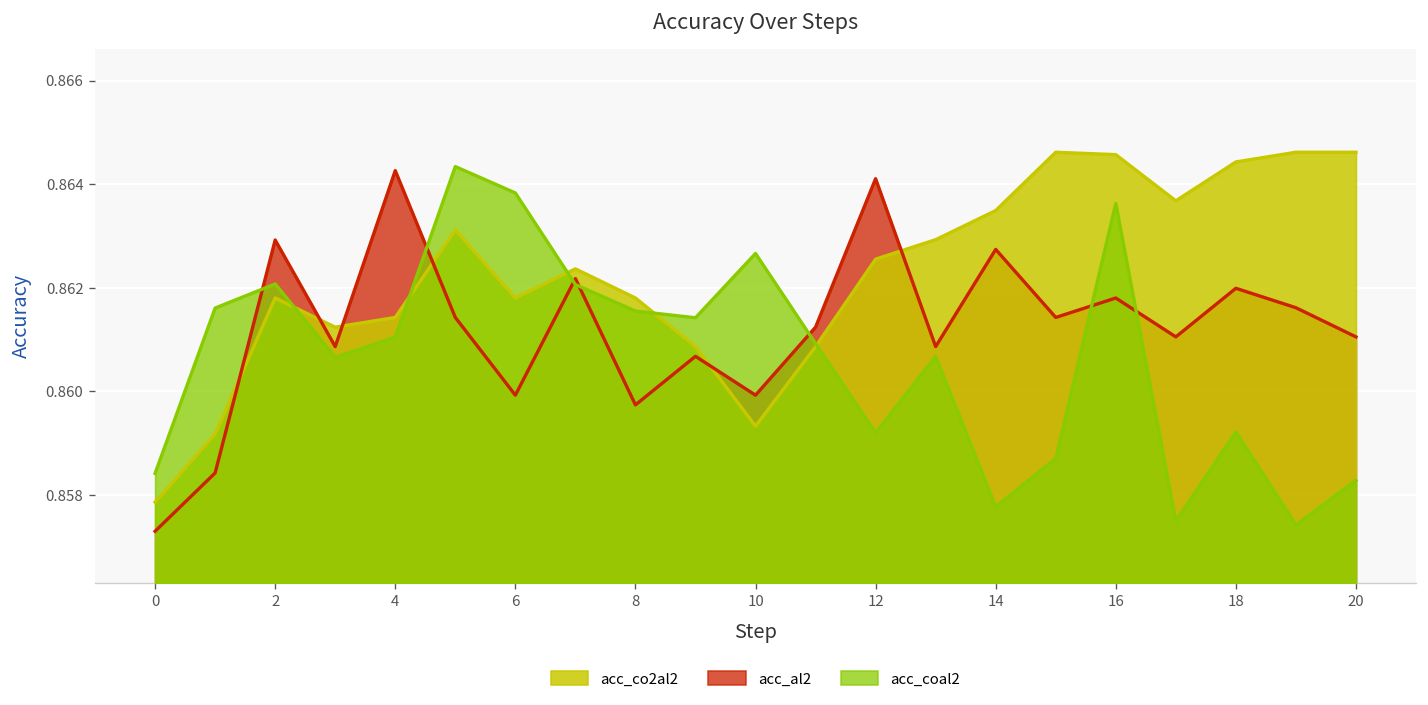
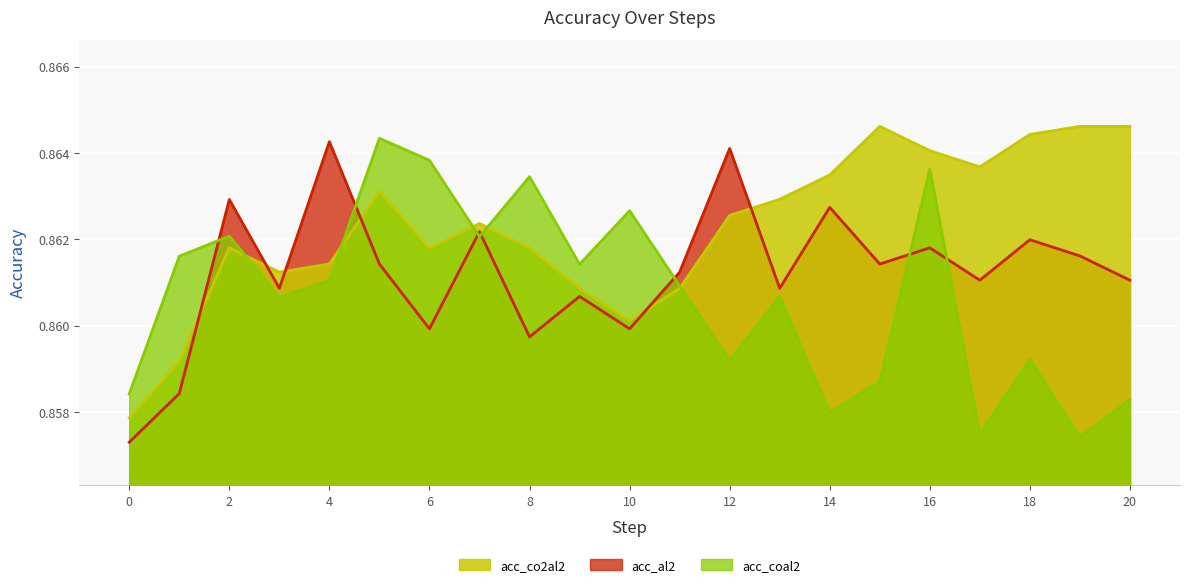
acc_coal2, 8: 0.8616 -> 0.8635
acc_co2al2, 10: 0.8593 -> 0.8601
acc_coal2, 14: 0.8578 -> 0.8580
acc_co2al2, 16: 0.8646 -> 0.8641
